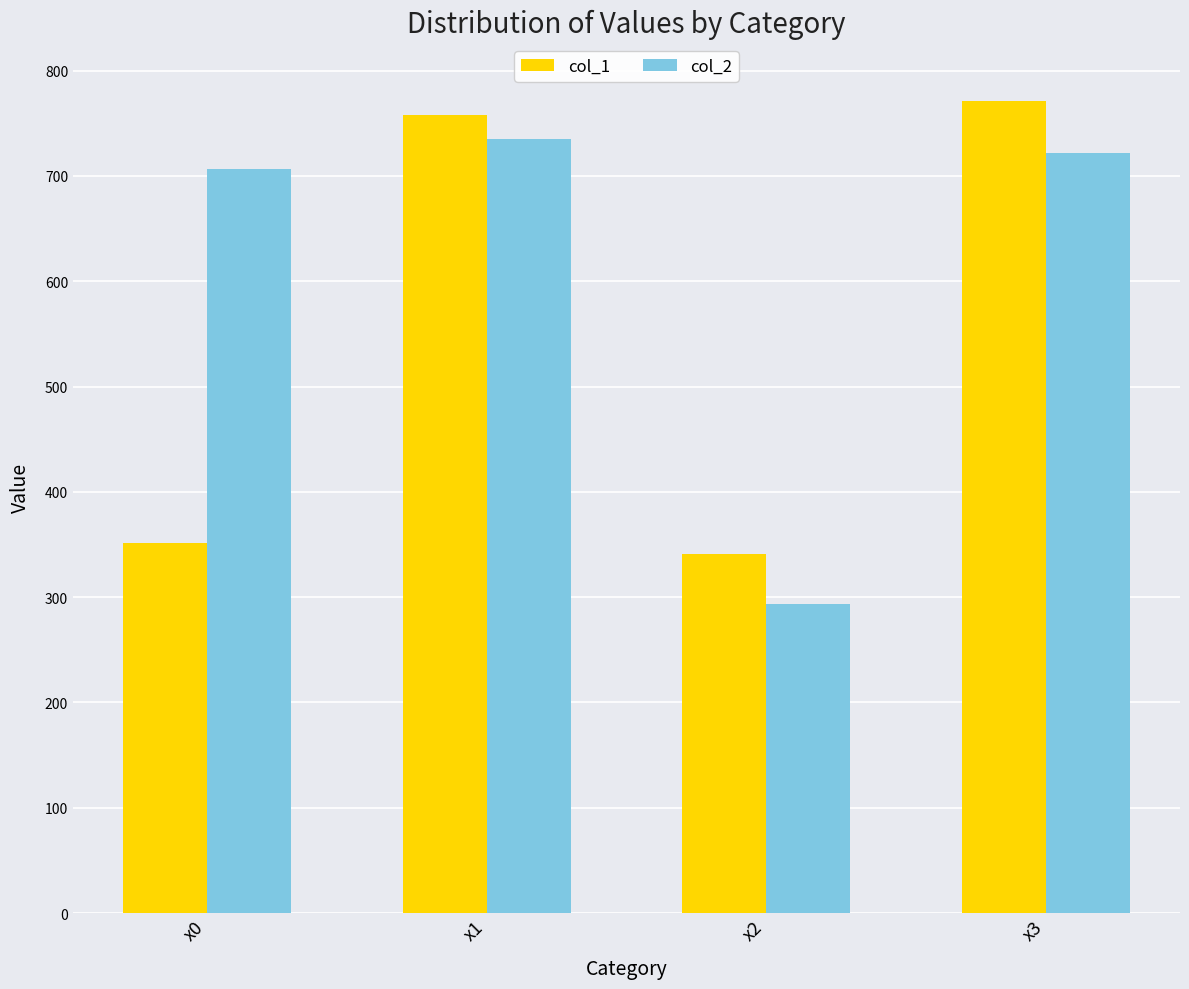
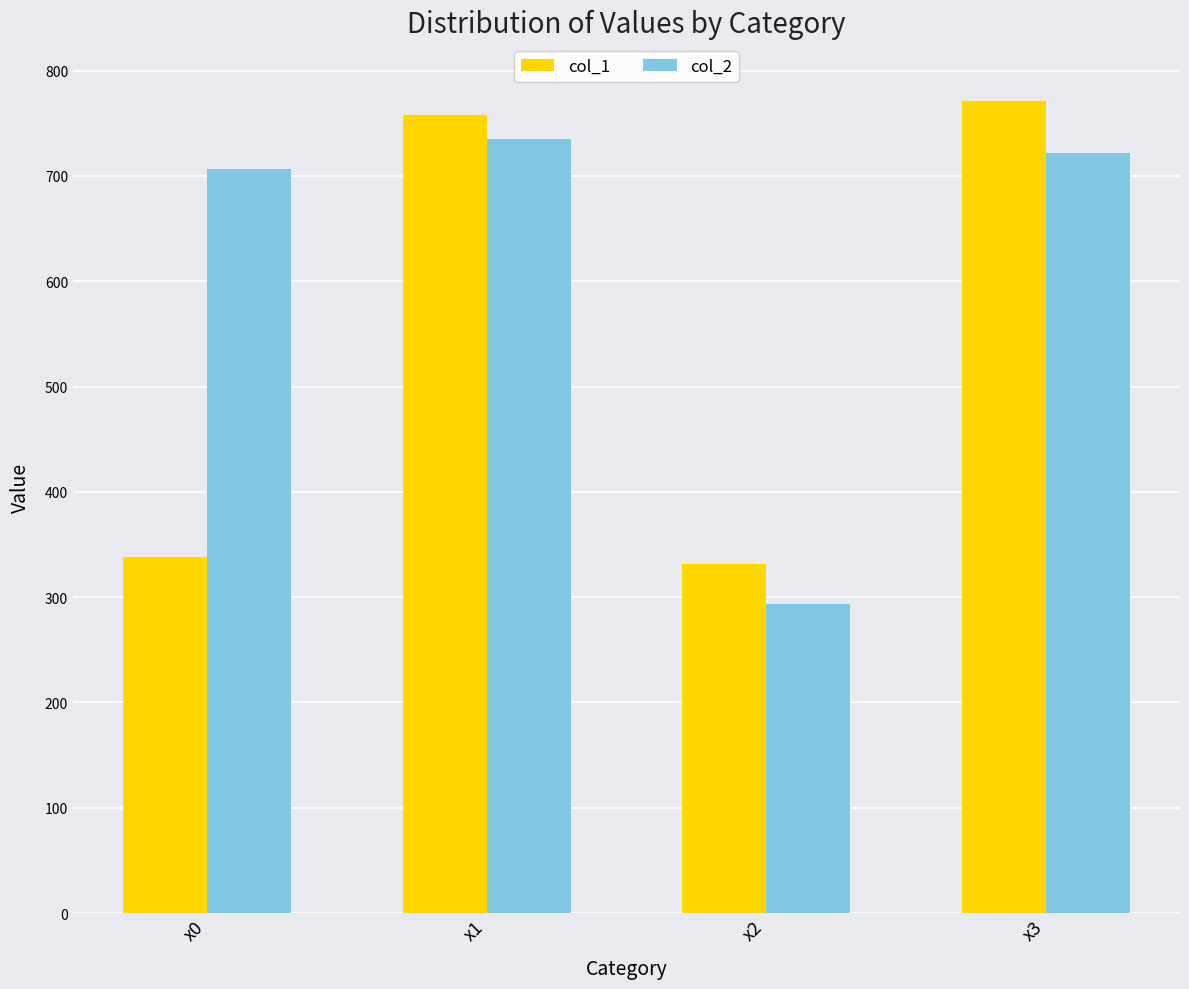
col_1, x0: 352 -> 338
col_1, x2: 341 -> 331
